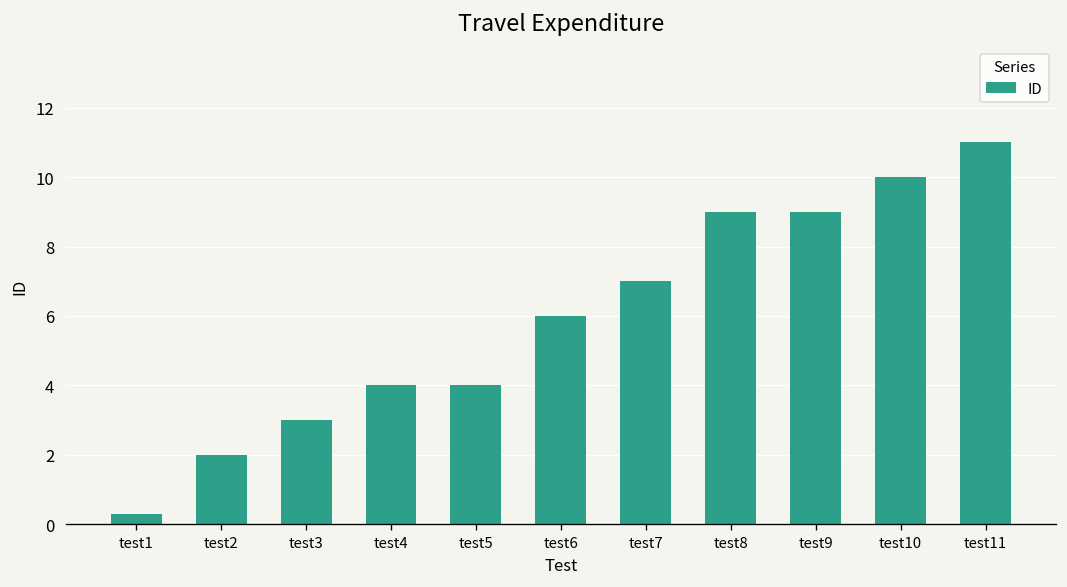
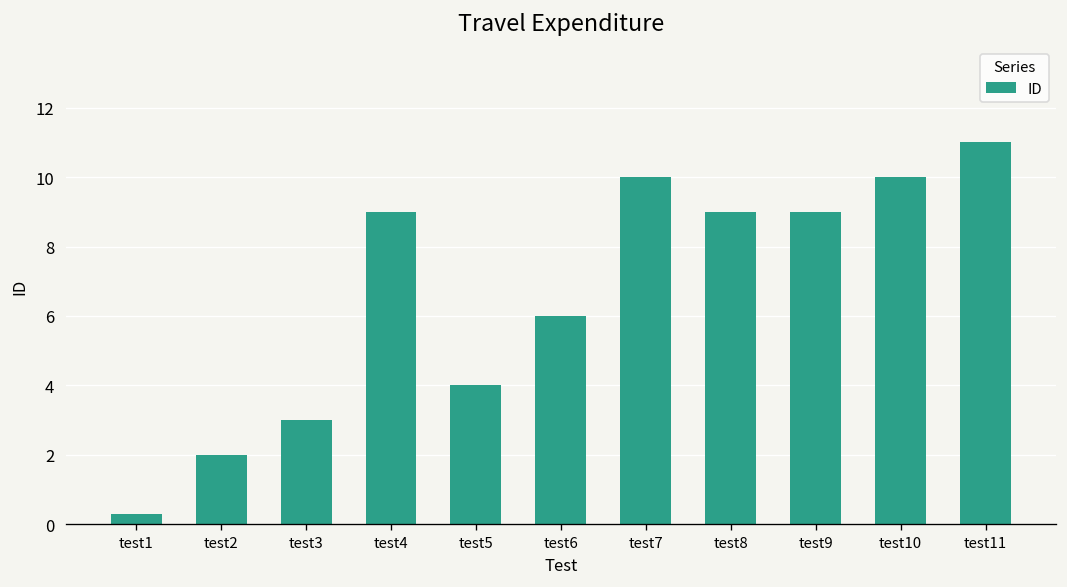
test4: 4 -> 9
test7: 7 -> 10
